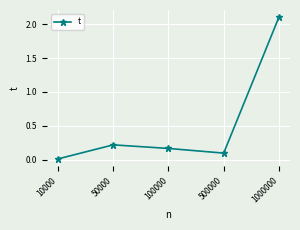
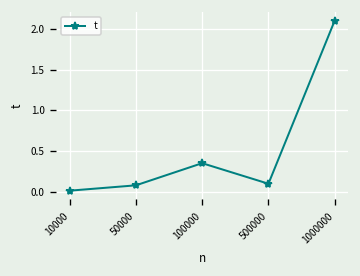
50000: 0.2 -> 0.1
100000: 0.2 -> 0.4
